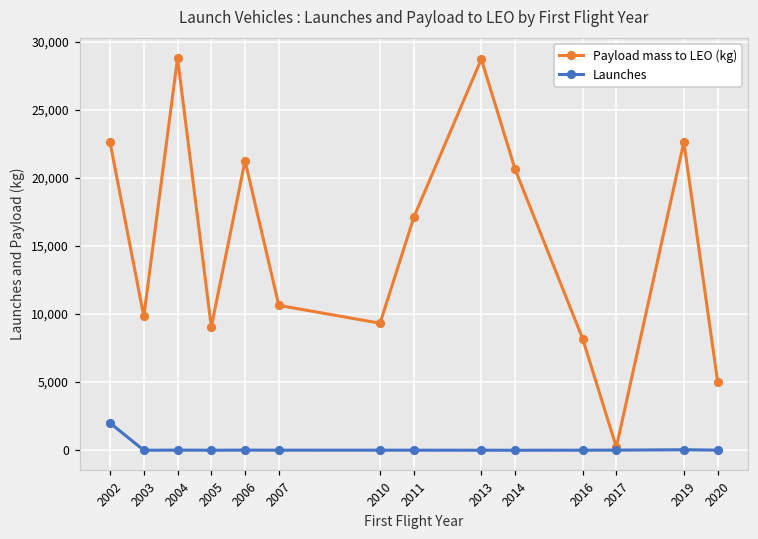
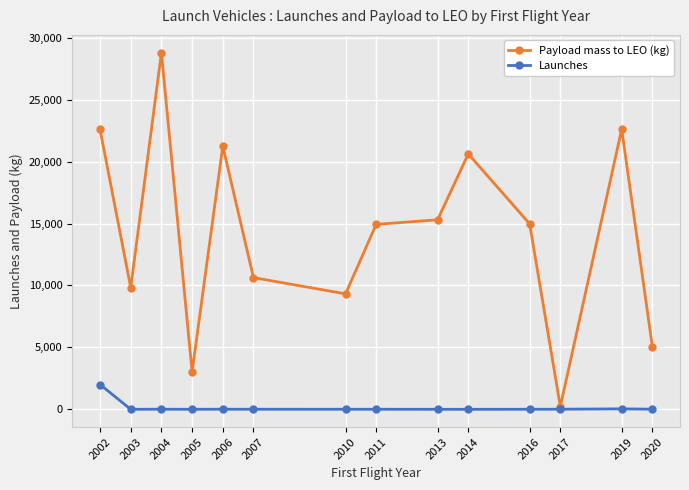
Payload mass to LEO (kg), 2005: 9,100 -> 3,000
Payload mass to LEO (kg), 2011: 17,100 -> 14,900
Payload mass to LEO (kg), 2013: 28,700 -> 15,300
Payload mass to LEO (kg), 2016: 8,200 -> 15,000
